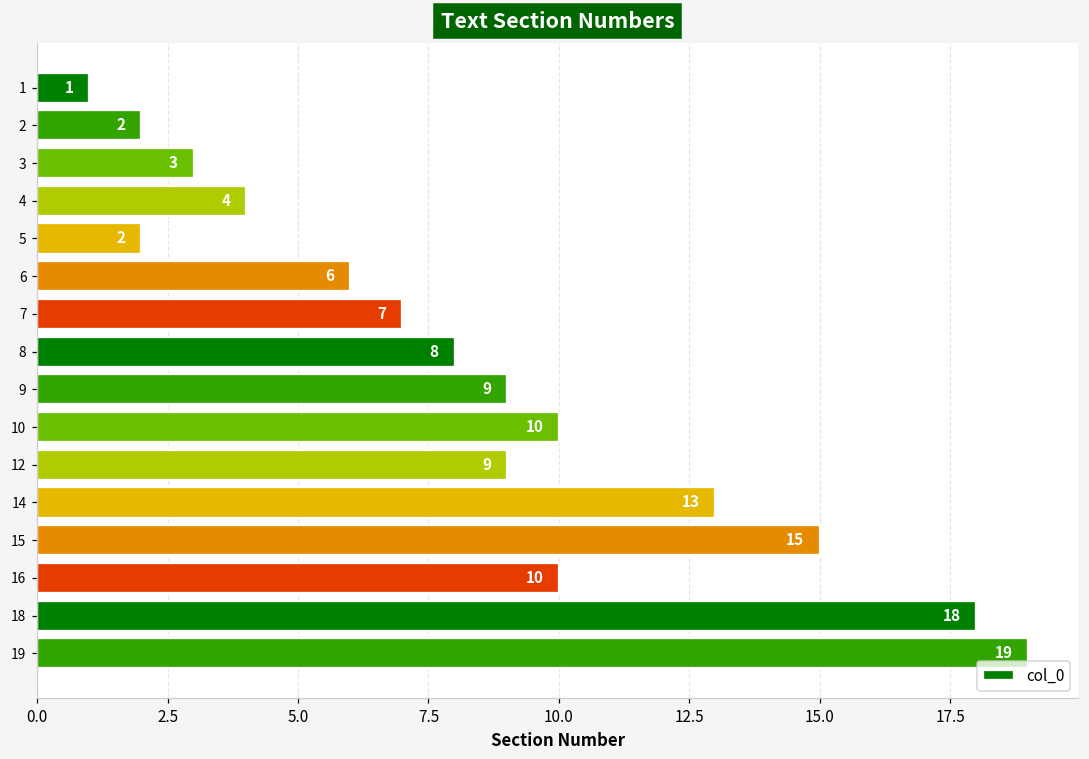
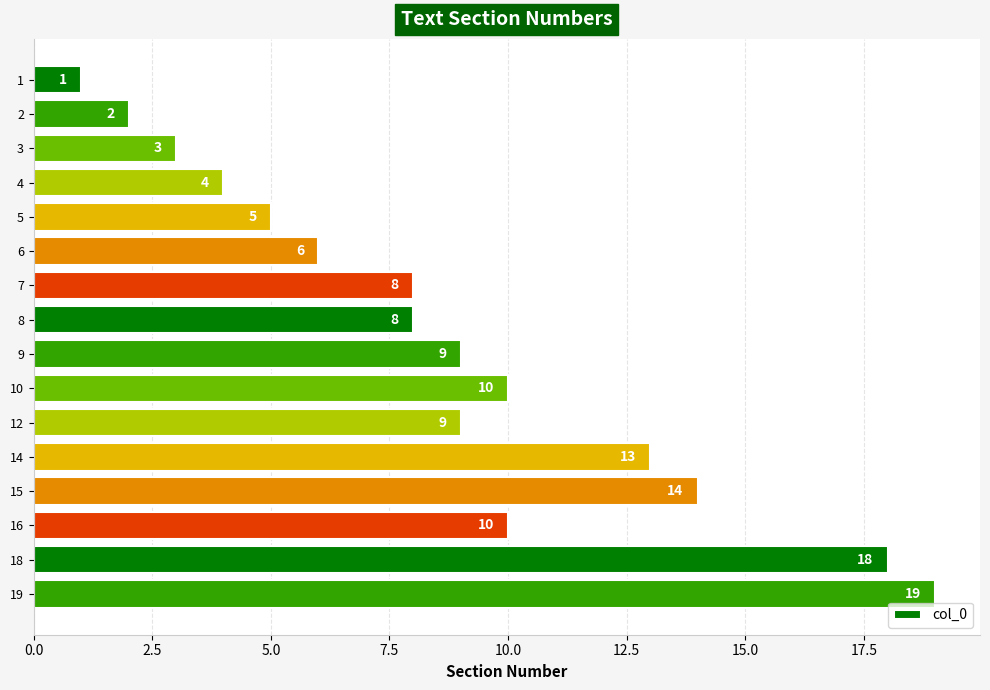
5: 2 -> 5
7: 7 -> 8
15: 15 -> 14
